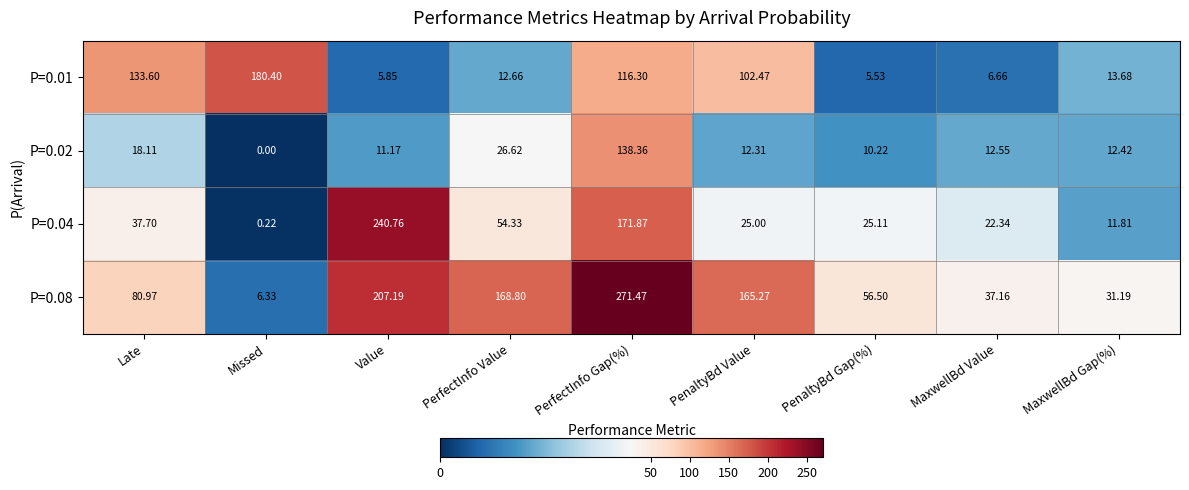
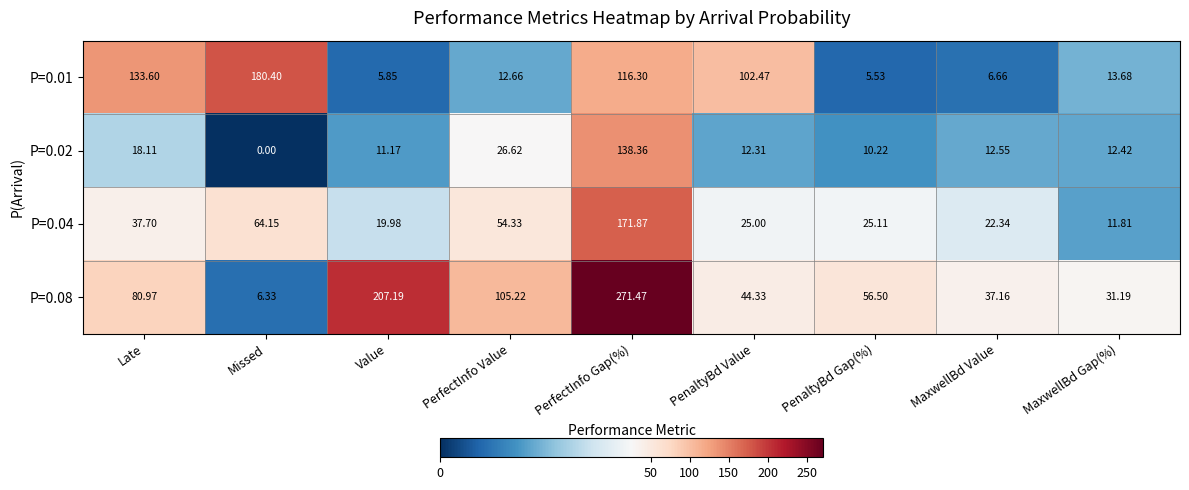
P=0.04, Missed: 0.22 -> 64.15
P=0.04, Value: 240.76 -> 19.98
P=0.08, PerfectInfo Value: 168.80 -> 105.22
P=0.08, PenaltyBd Value: 165.27 -> 44.33
